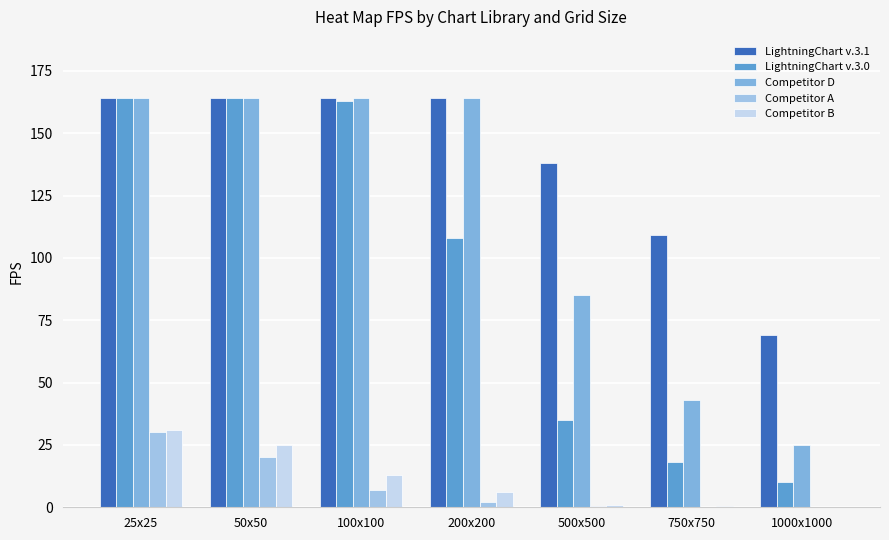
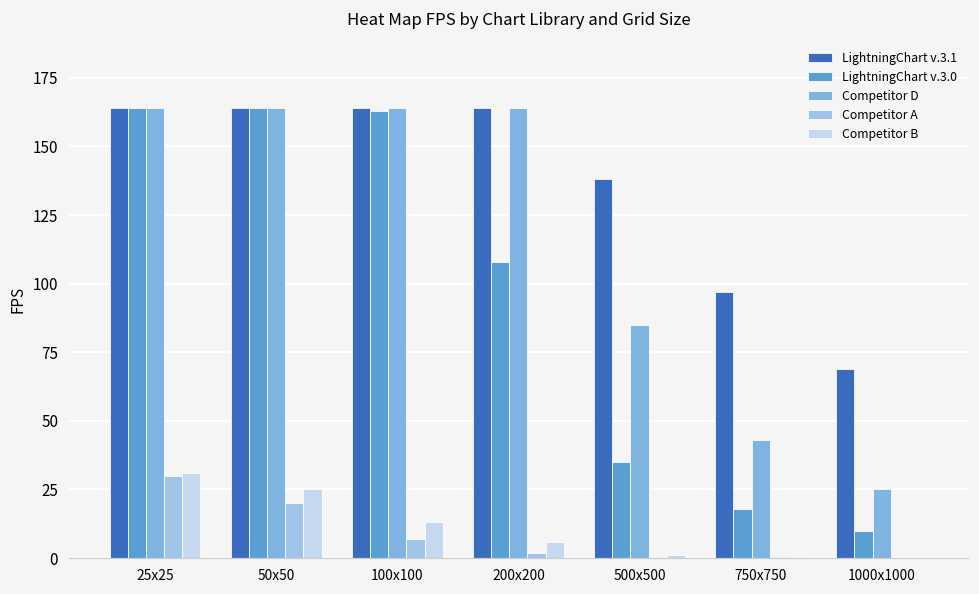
LightningChart v.3.1, 750x750: 109 -> 97
